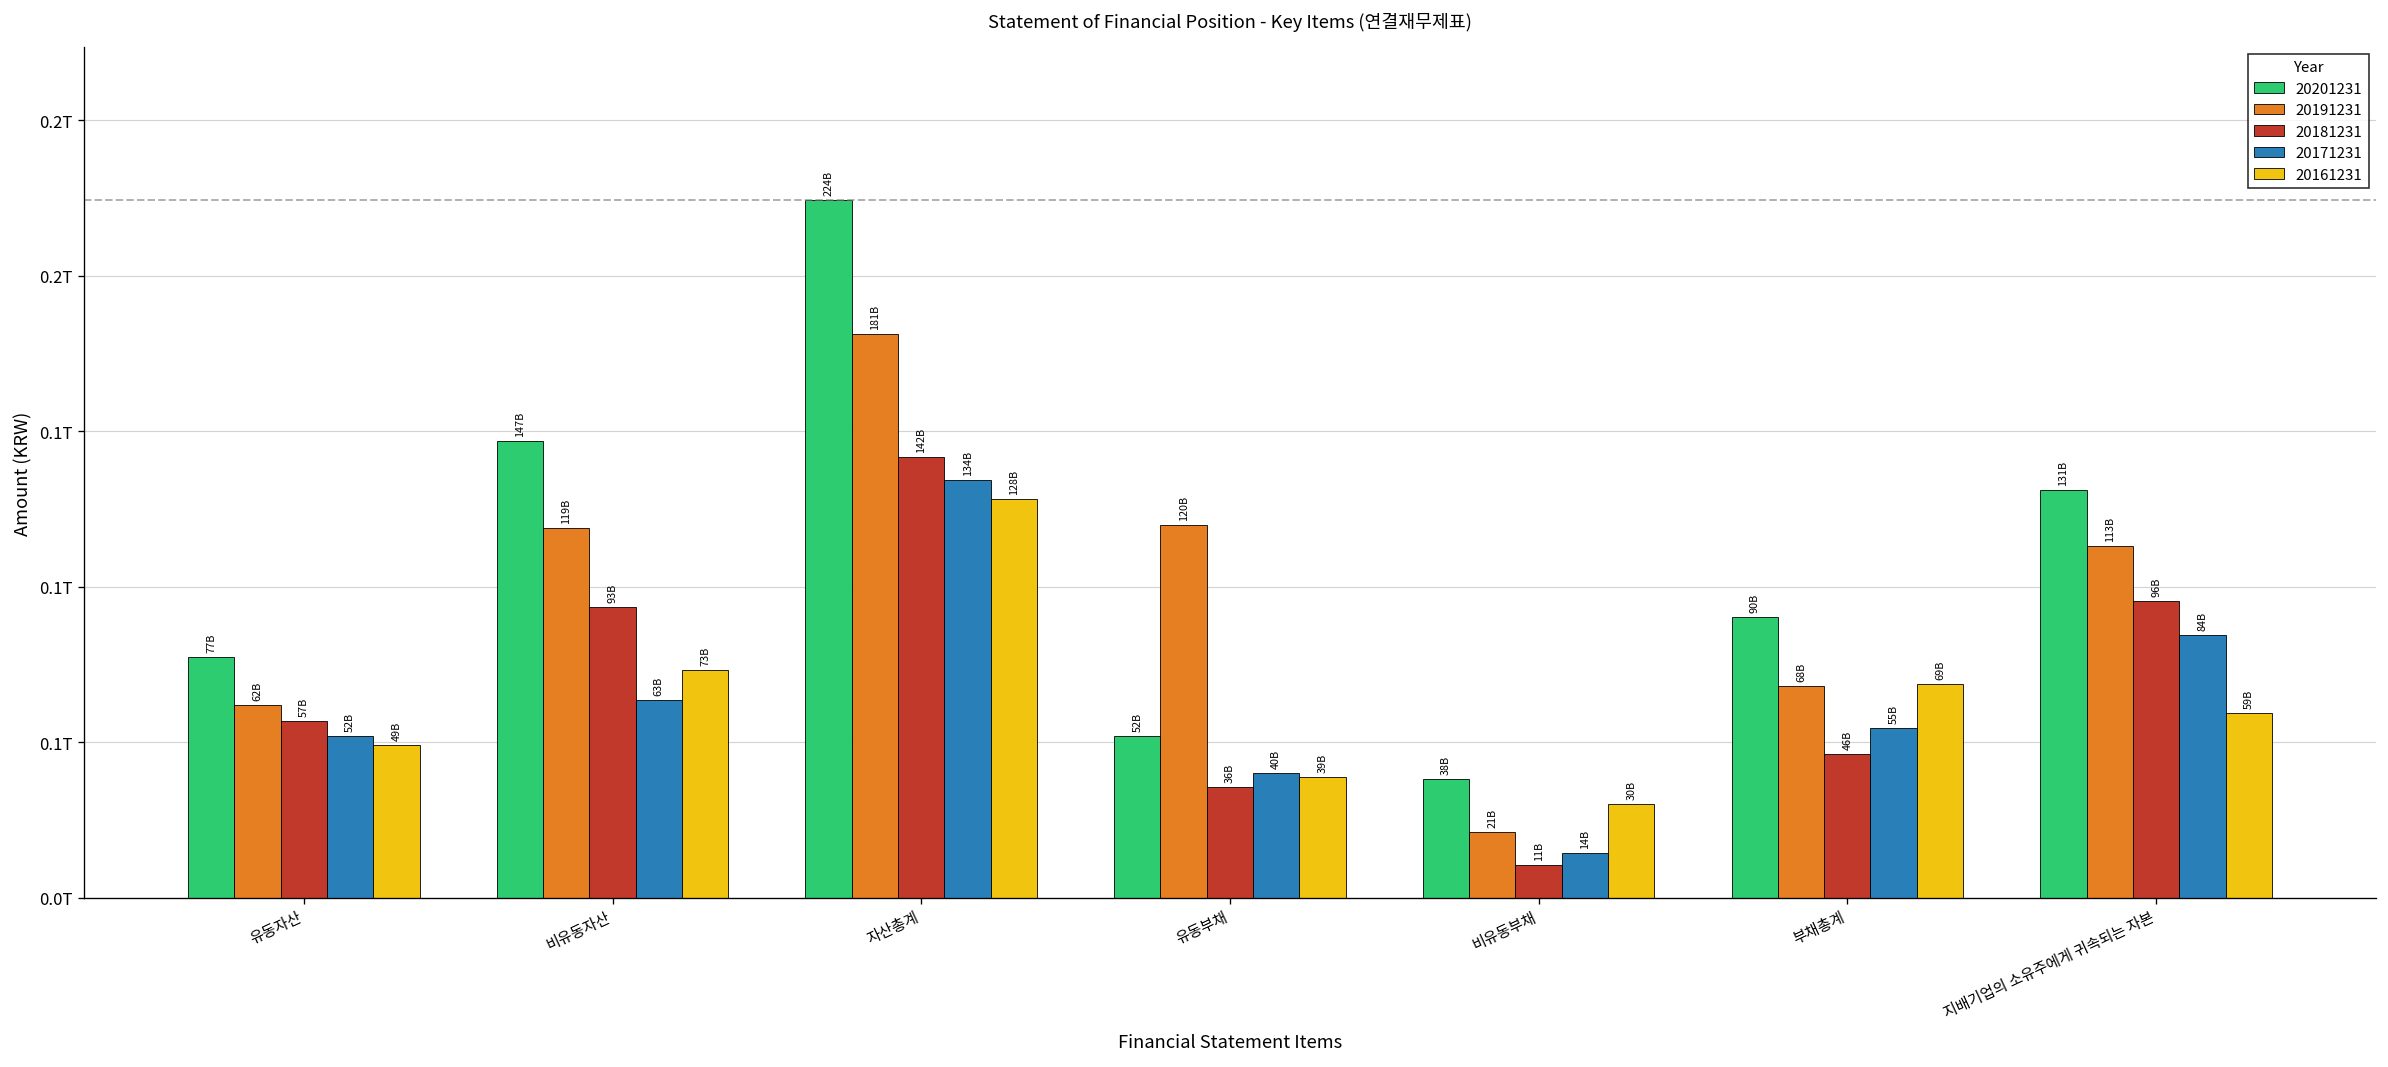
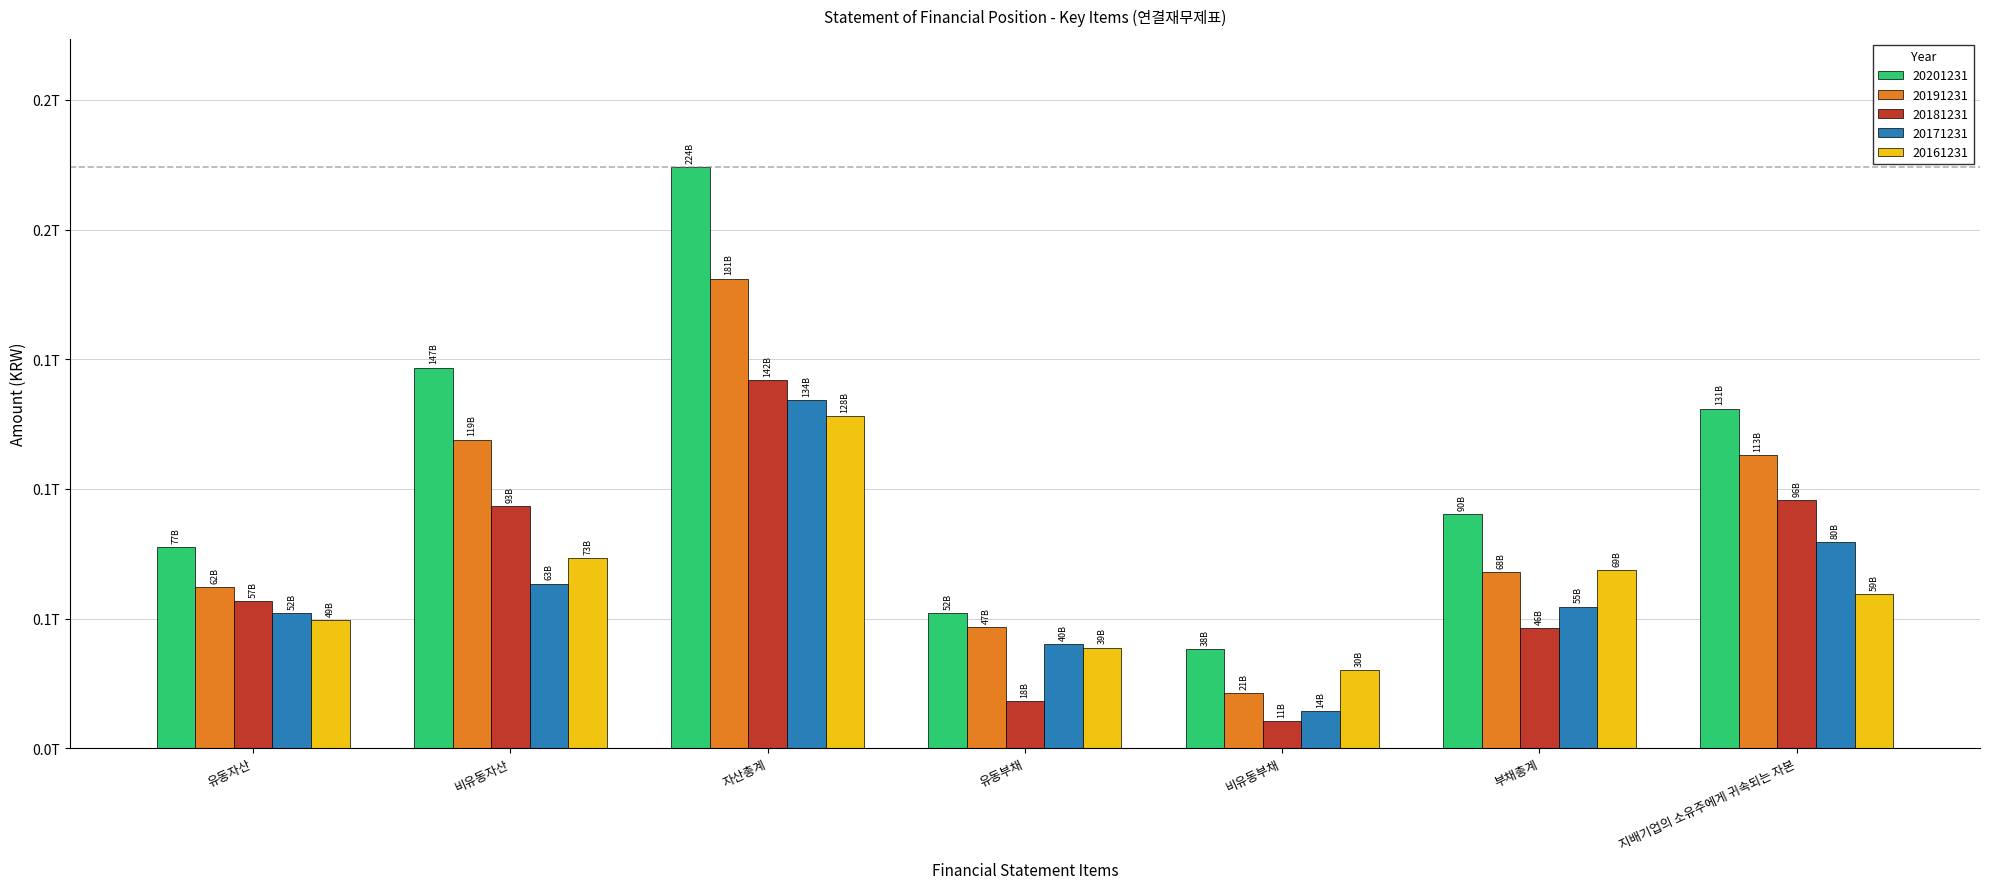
20191231, 유동부채: 120B -> 47B
20181231, 유동부채: 36B -> 18B
20171231, 지배기업의 소유주에게 귀속되는 자본: 84B -> 80B
